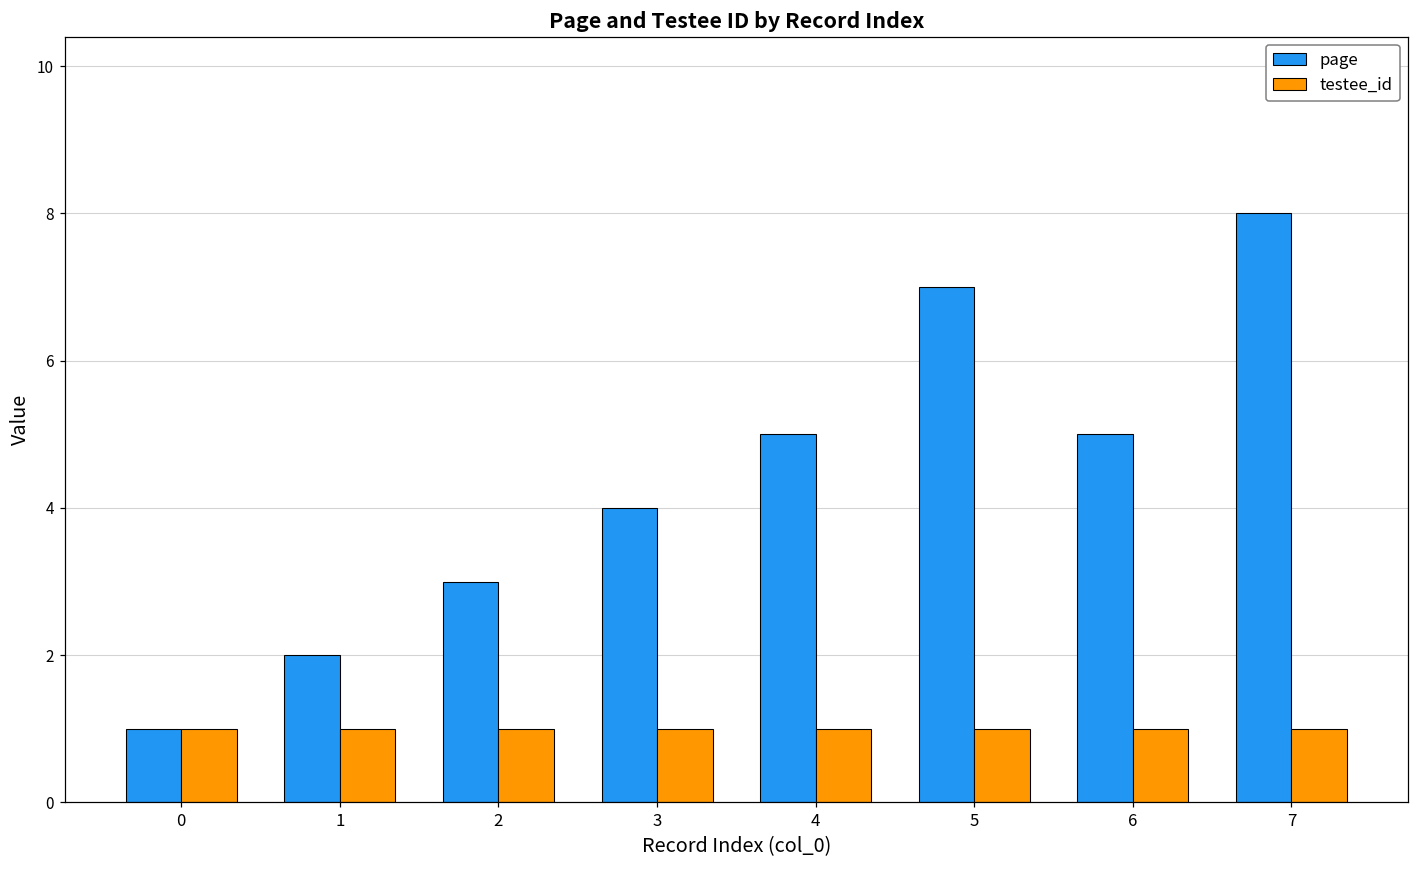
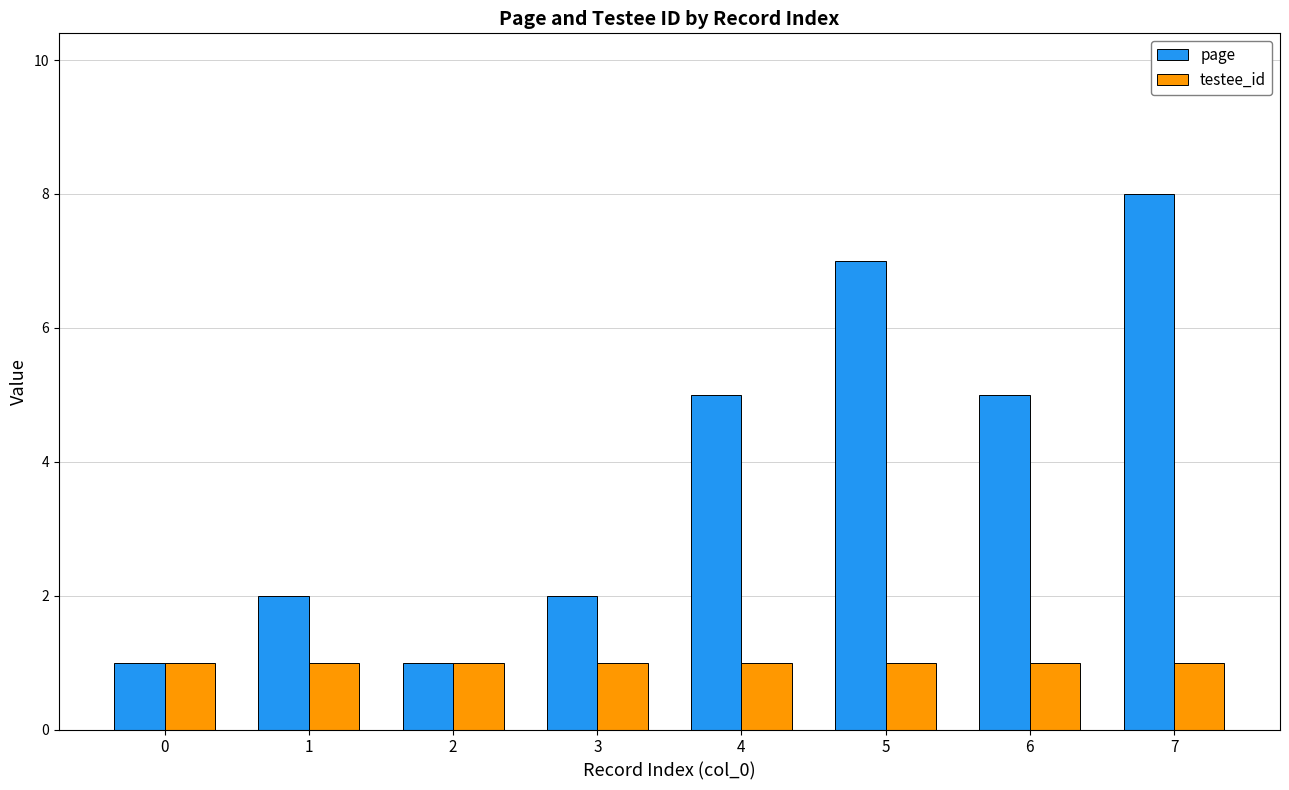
page, 2: 3 -> 1
page, 3: 4 -> 2
